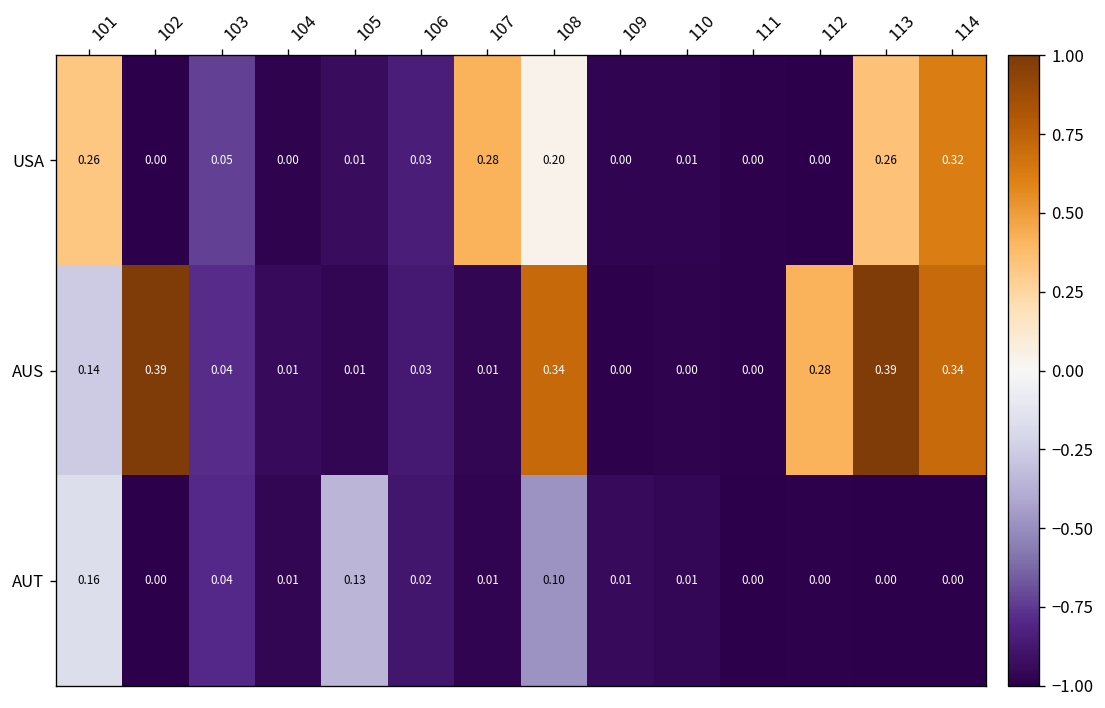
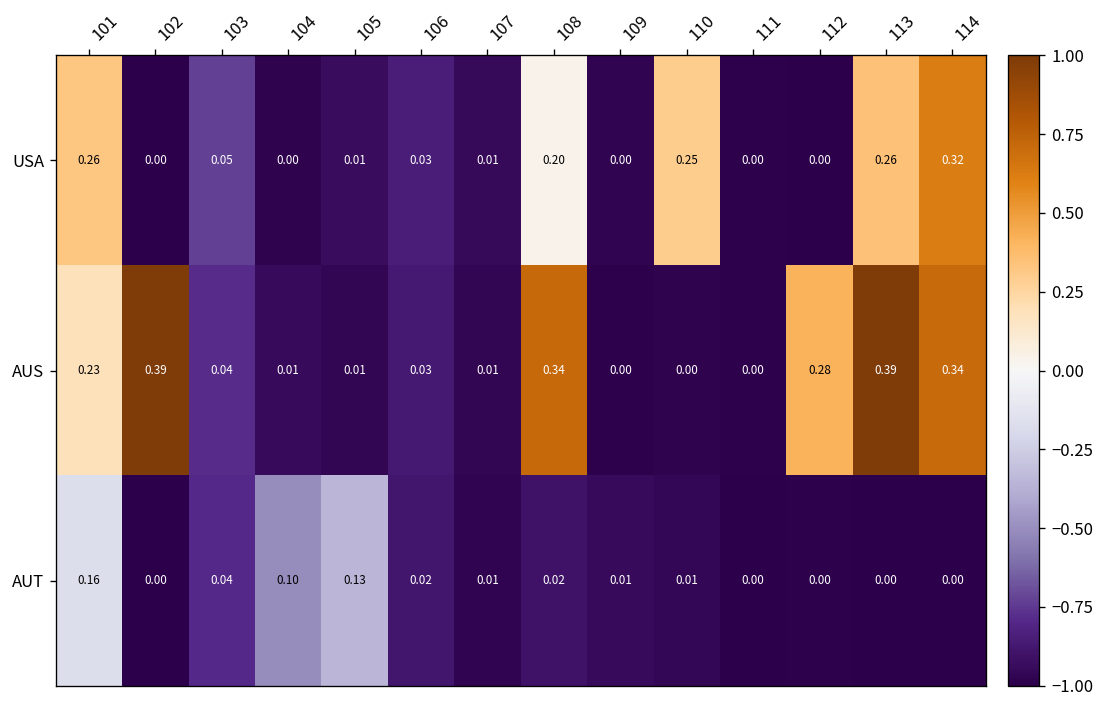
USA, 107: 0.28 -> 0.01
USA, 110: 0.01 -> 0.25
AUS, 101: 0.14 -> 0.23
AUT, 104: 0.01 -> 0.10
AUT, 108: 0.10 -> 0.02
